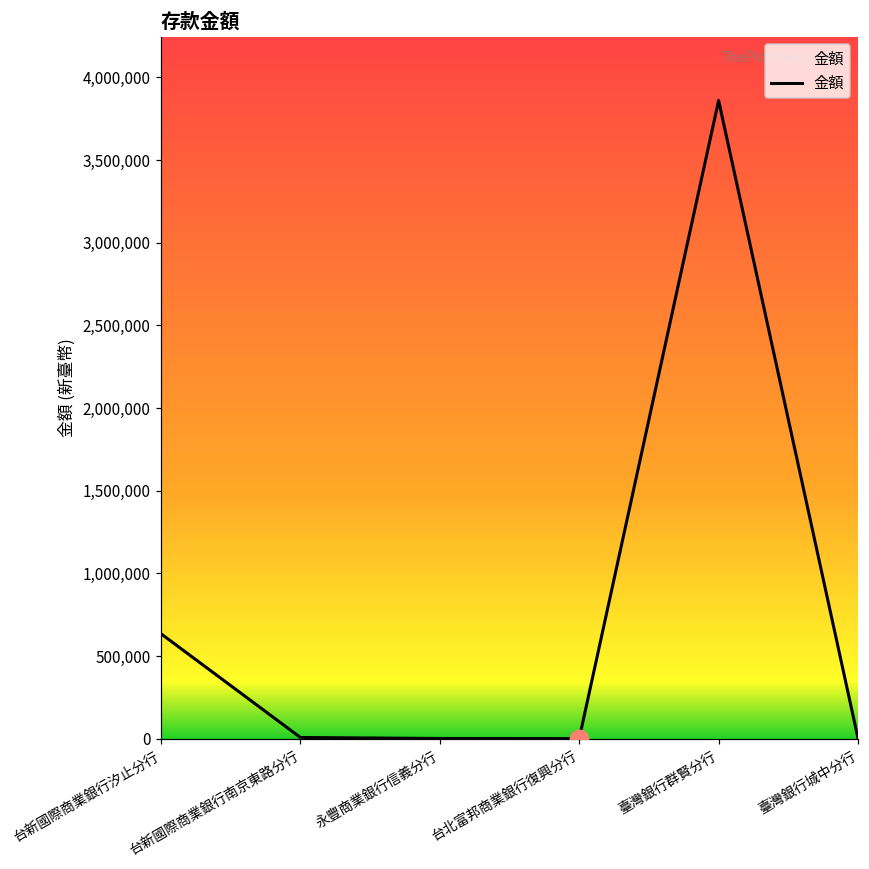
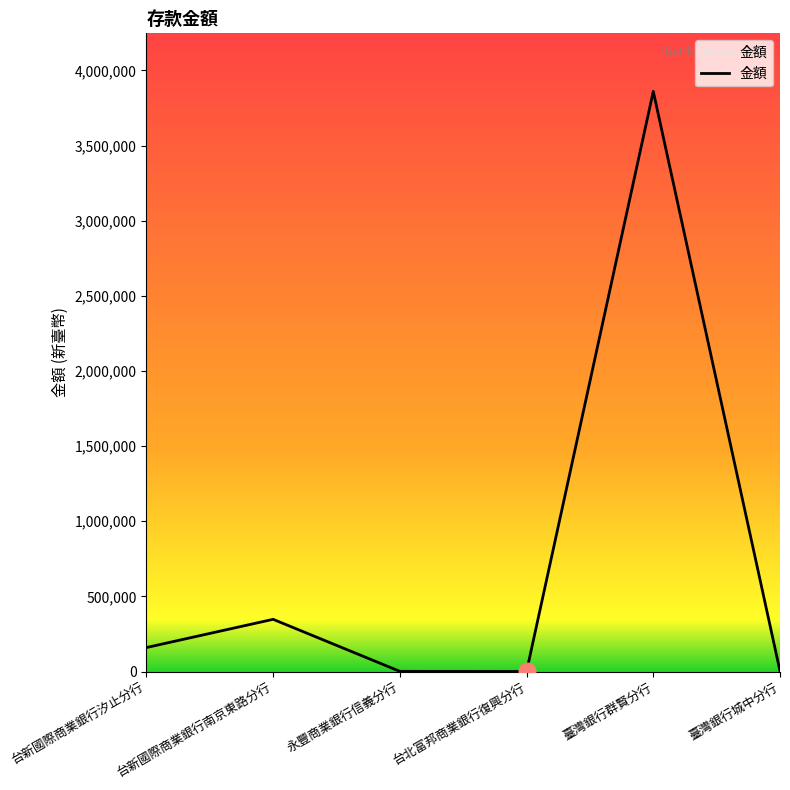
金額, 台新國際商業銀行汐止分行: 630,000 -> 160,000
金額, 台新國際商業銀行南京東路分行: 10,000 -> 350,000
